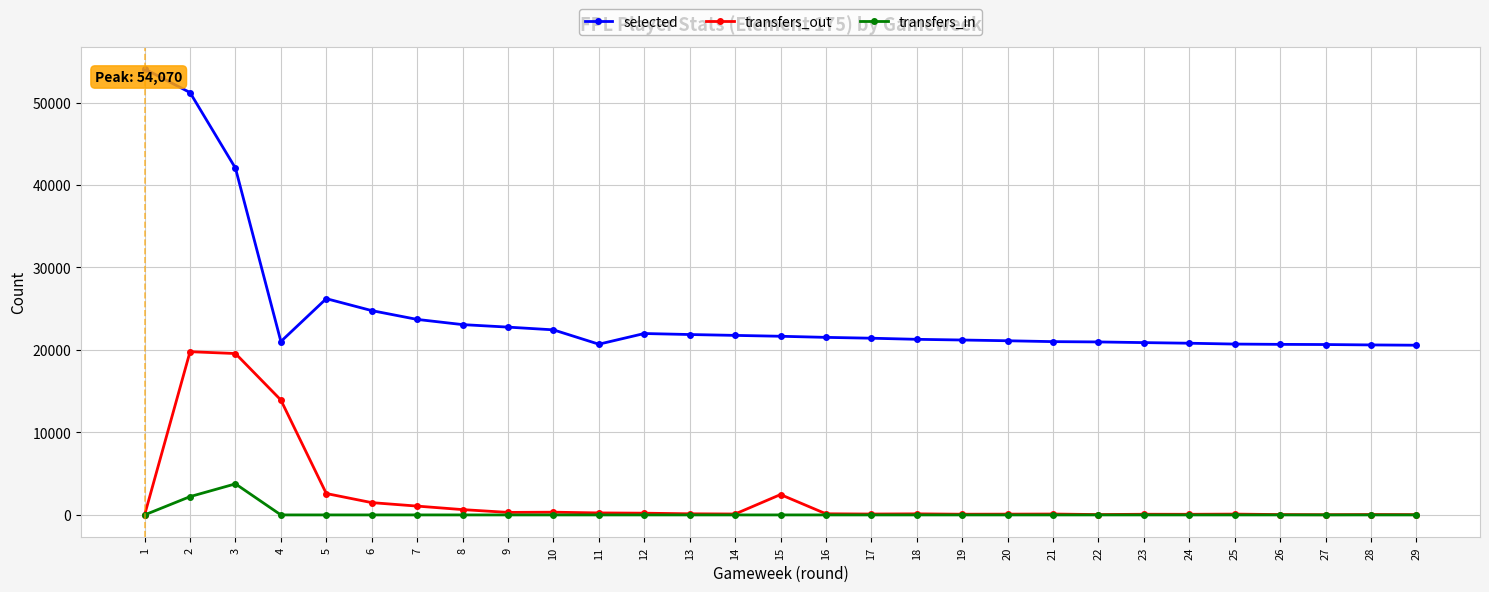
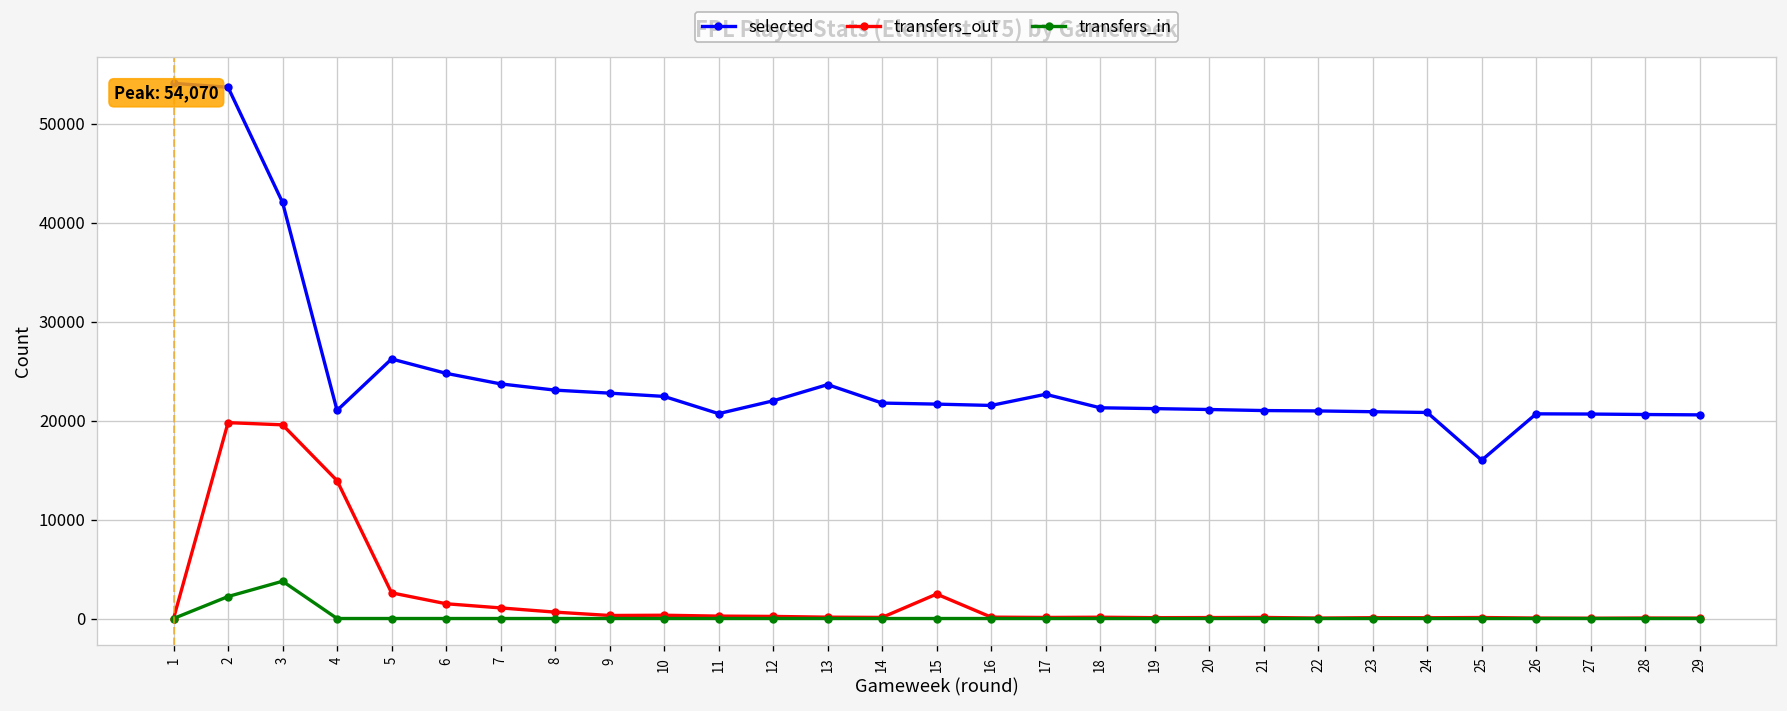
selected, 2: 51000 -> 54000
selected, 13: 22000 -> 24000
selected, 17: 21000 -> 23000
selected, 25: 21000 -> 16000
